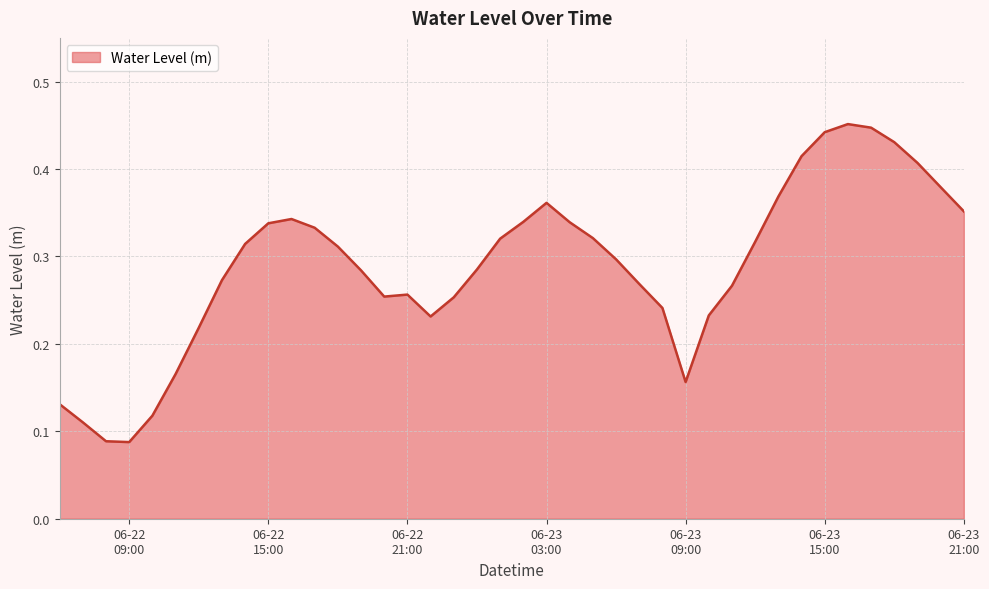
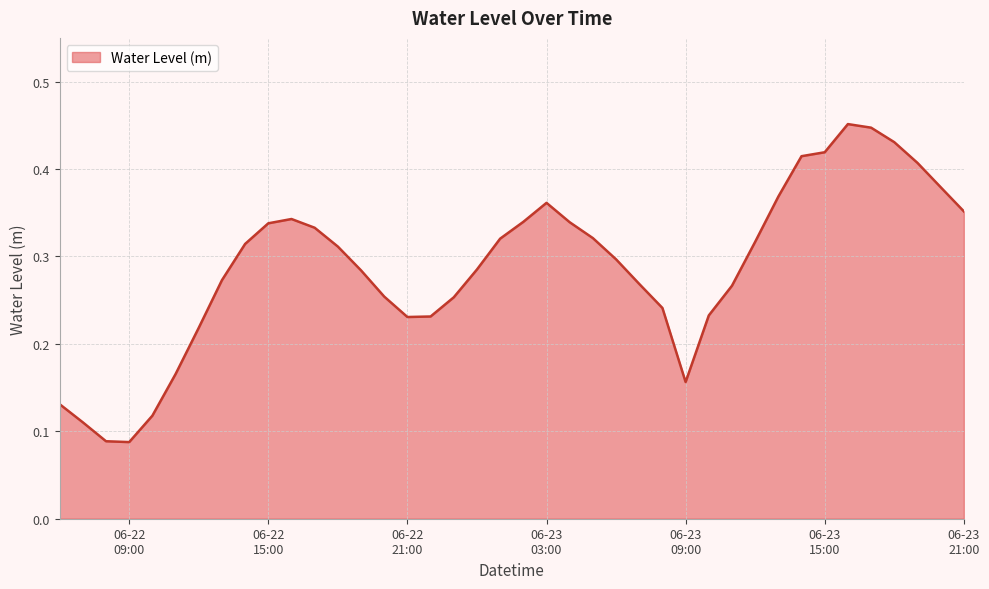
06-22 21:00: 0.26 -> 0.23
06-23 15:00: 0.44 -> 0.42
